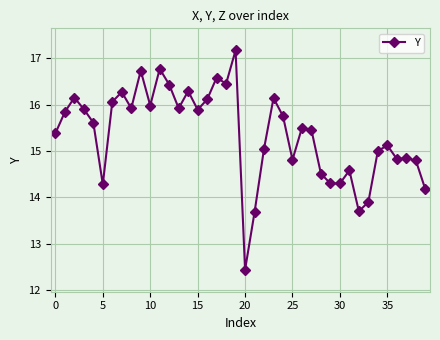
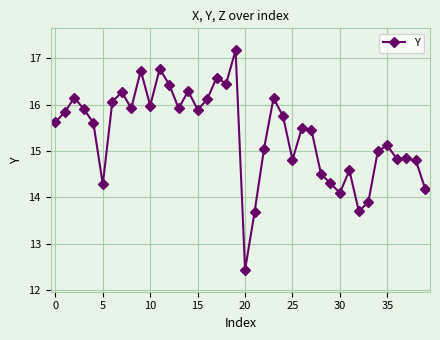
0: 15.4 -> 15.6
30: 14.3 -> 14.1
